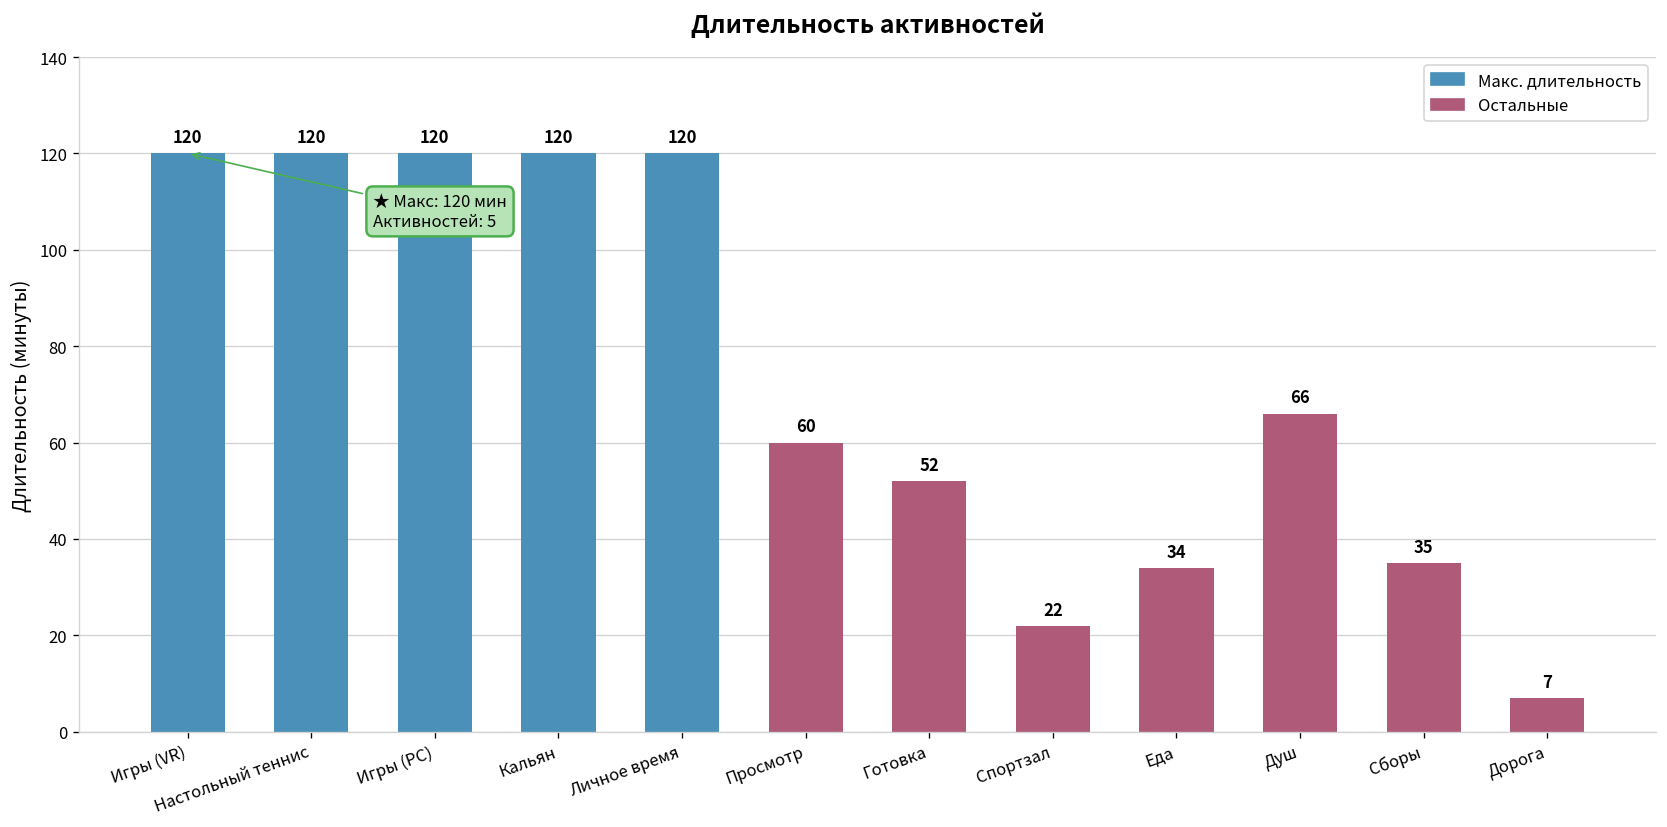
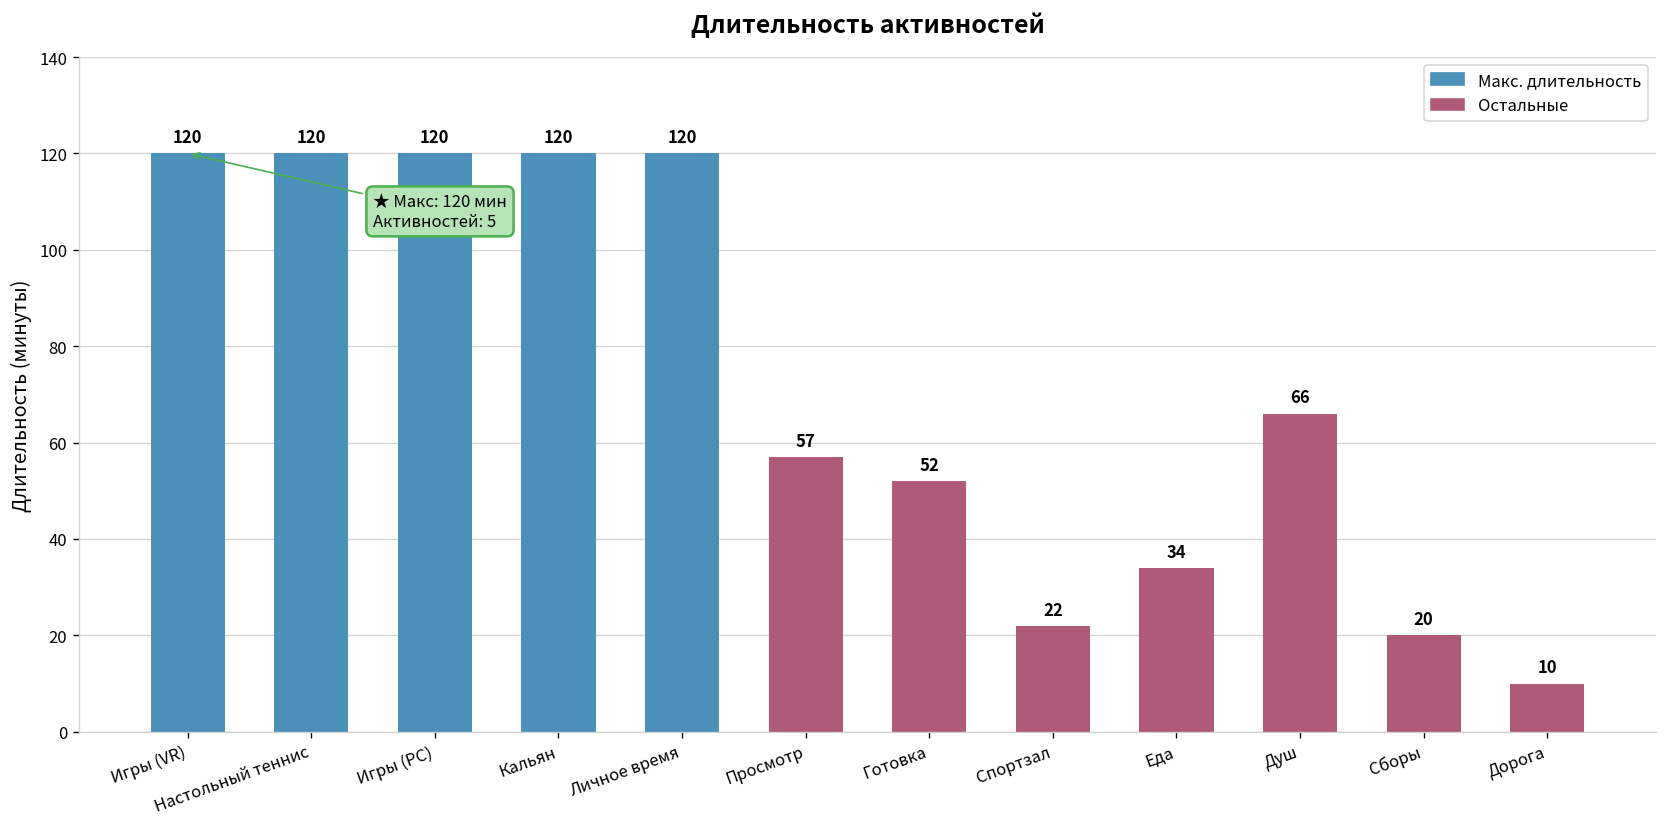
Просмотр: 60 -> 57
Сборы: 35 -> 20
Дорога: 7 -> 10
